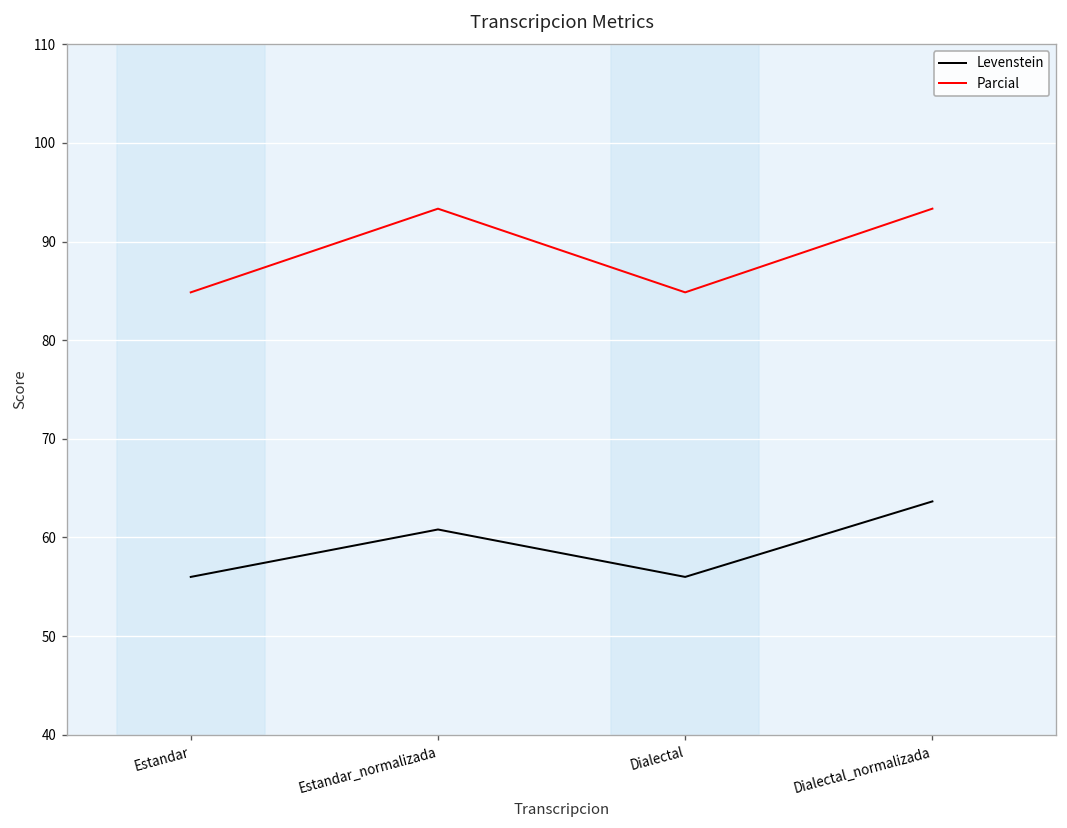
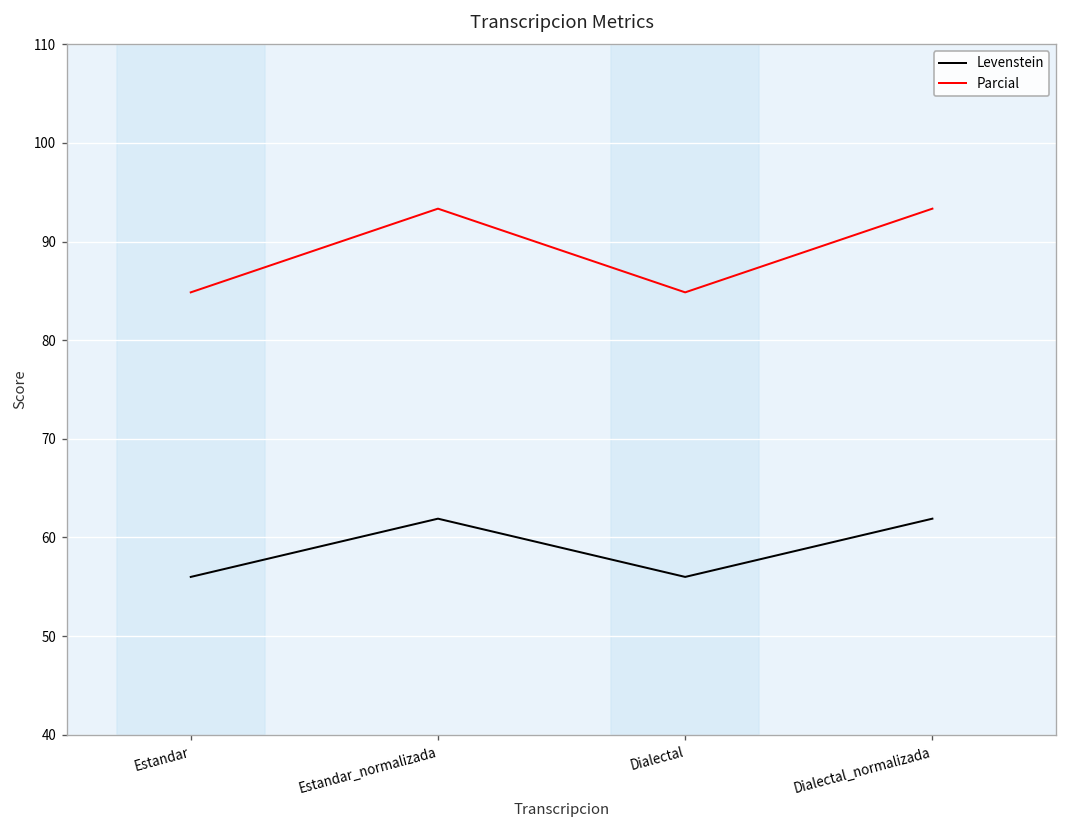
Levenstein, Estandar_normalizada: 61 -> 62
Levenstein, Dialectal_normalizada: 64 -> 62
